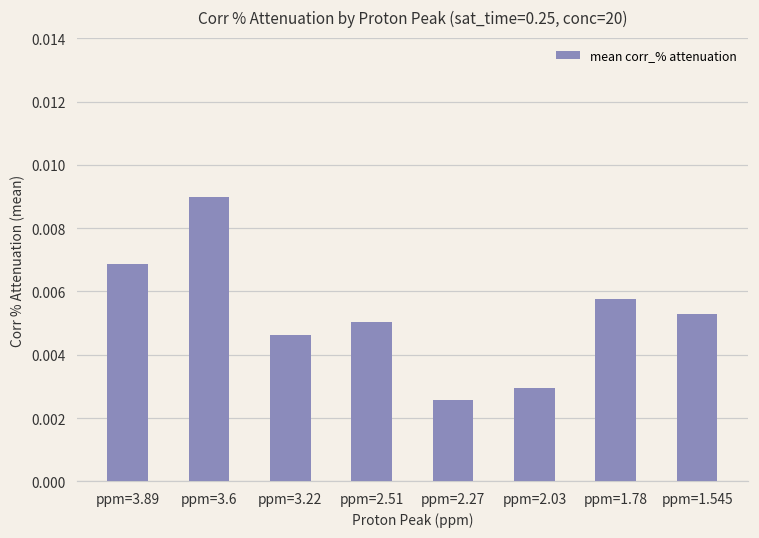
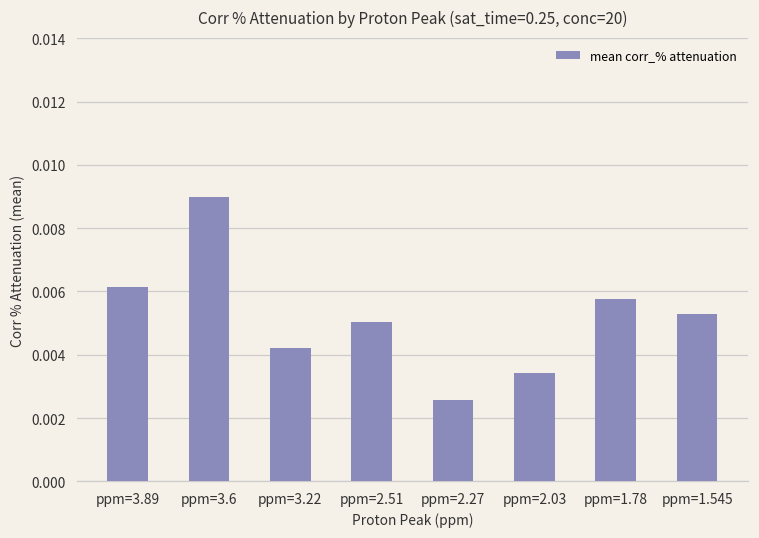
ppm=3.89: 0.0069 -> 0.0061
ppm=3.22: 0.0046 -> 0.0042
ppm=2.03: 0.0029 -> 0.0034
